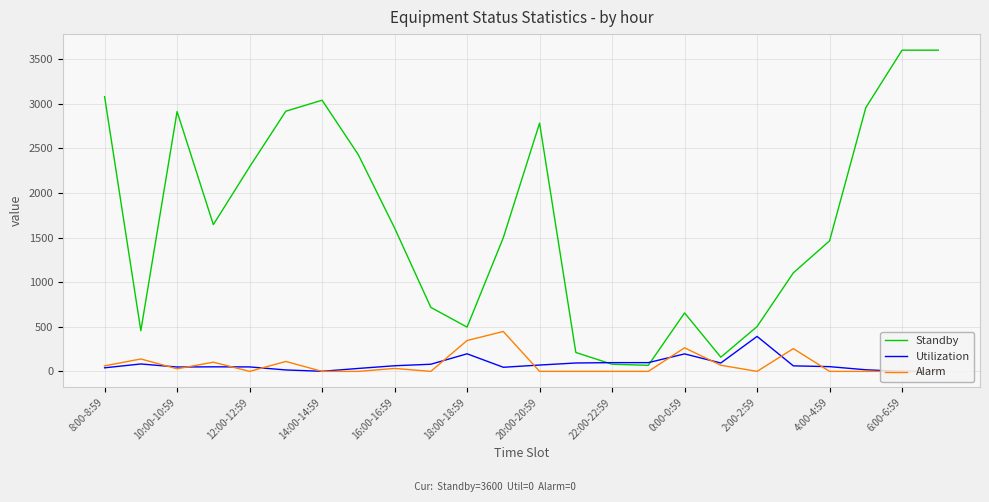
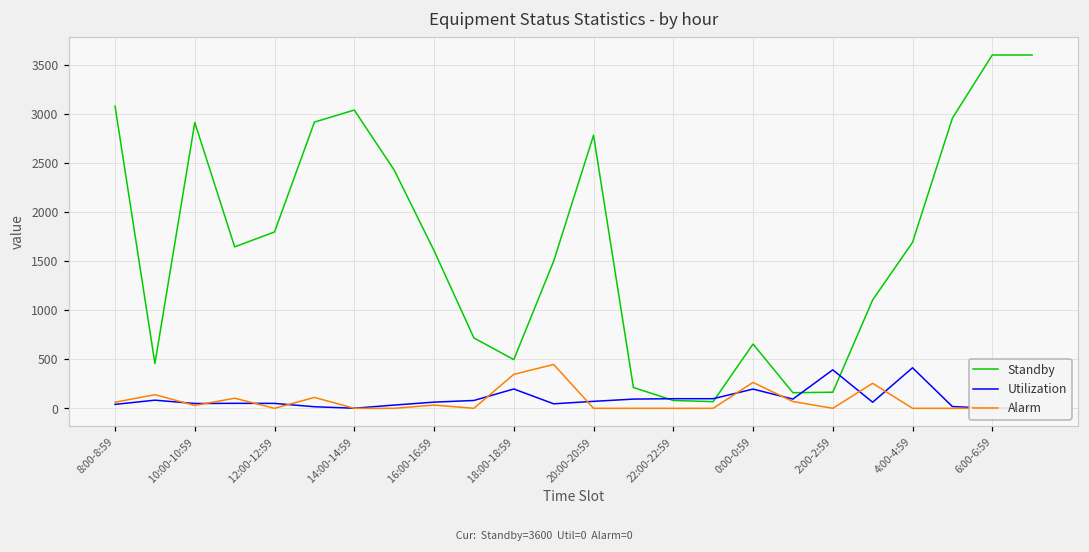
Standby, 12:00-12:59: 2300 -> 1800
Standby, 2:00-2:59: 500 -> 200
Standby, 4:00-4:59: 1500 -> 1700
Utilization, 4:00-4:59: 100 -> 400
